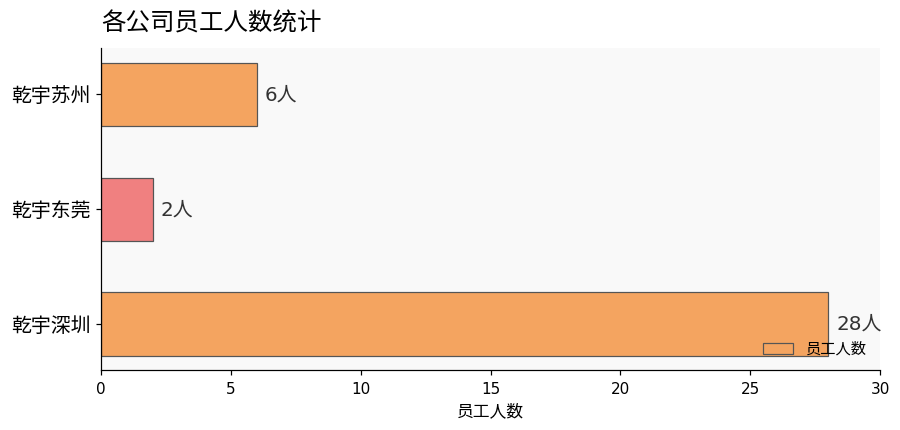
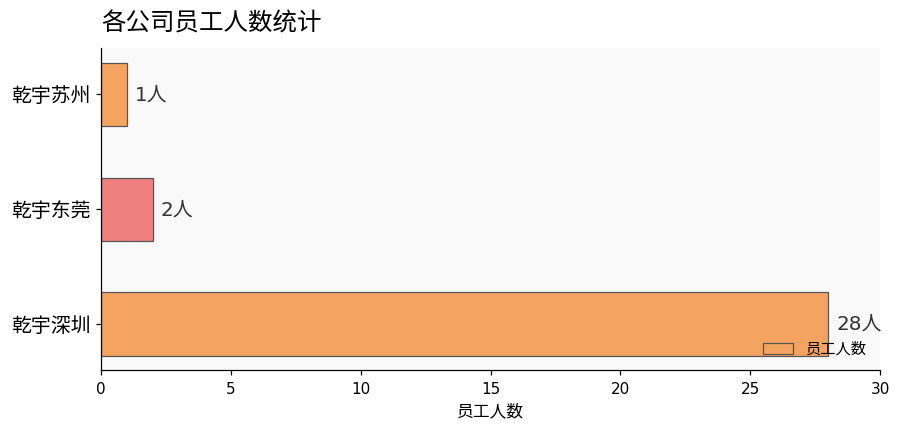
乾宇苏州: 6人 -> 1人
